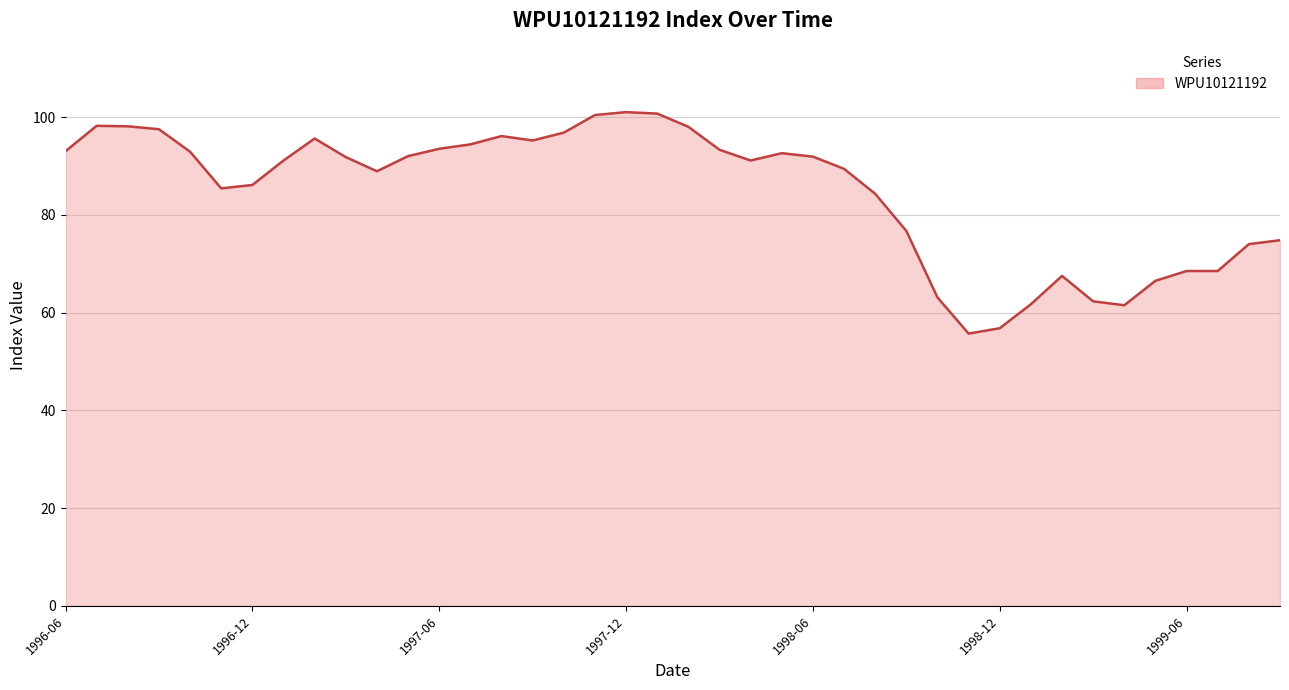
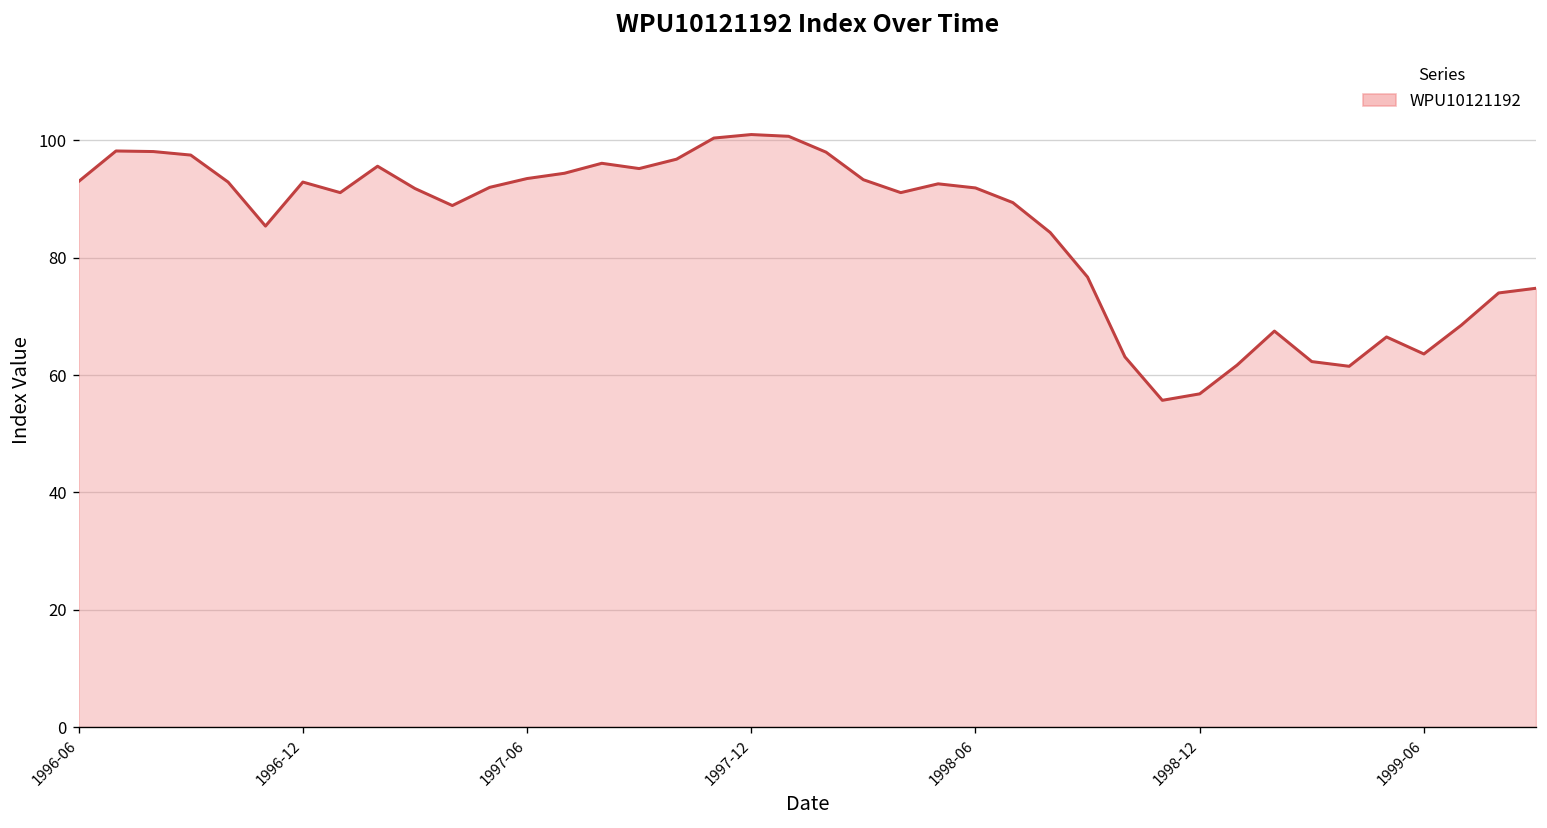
1996-12: 86 -> 93
1999-06: 69 -> 64
